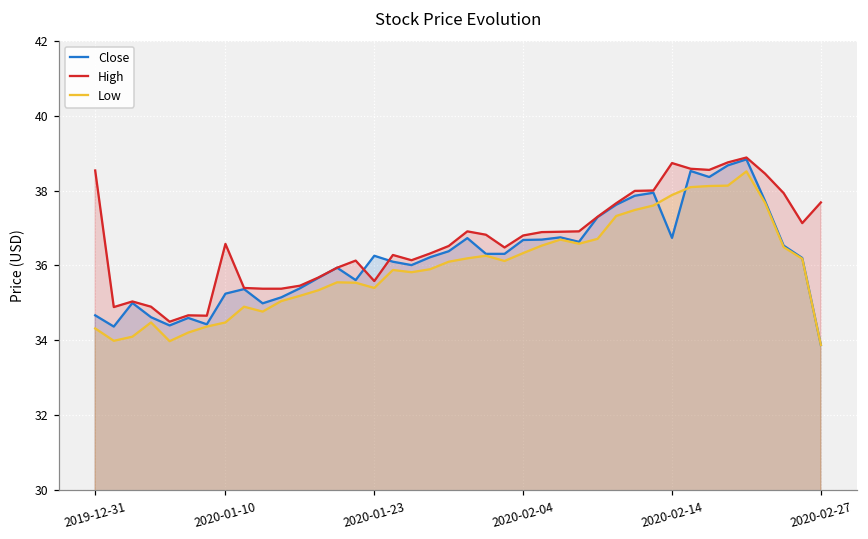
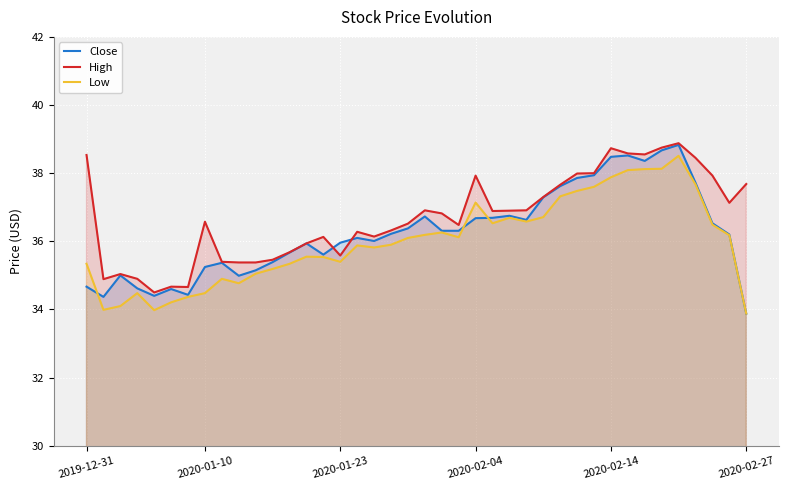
Low, 2019-12-31: 34.3 -> 35.3
Close, 2020-01-23: 36.3 -> 36.0
High, 2020-02-04: 36.8 -> 37.9
Low, 2020-02-04: 36.3 -> 37.1
Close, 2020-02-14: 36.7 -> 38.5
